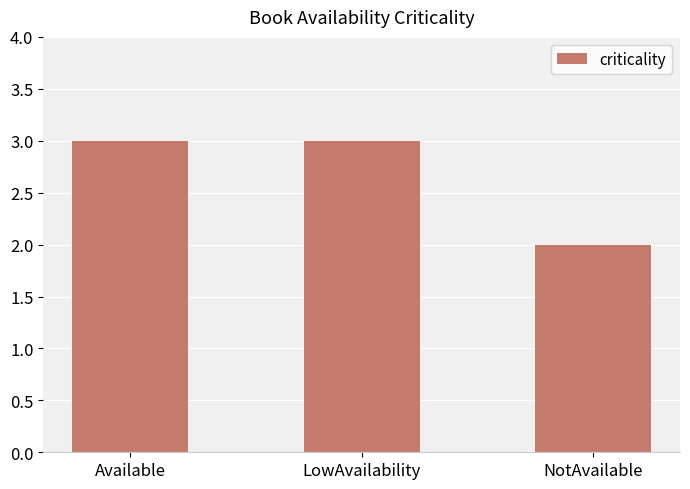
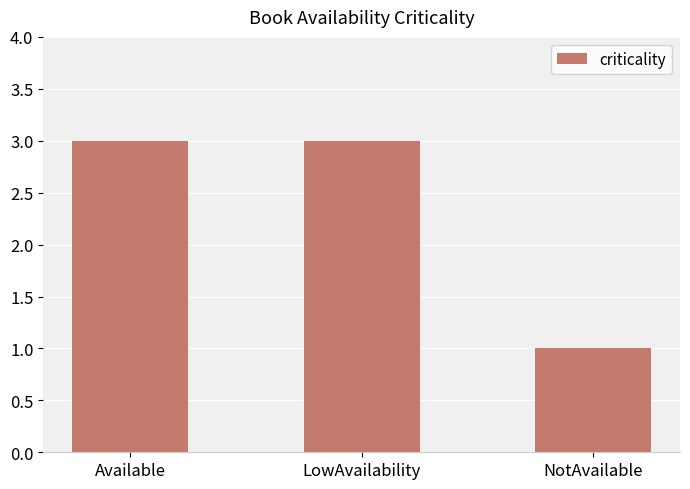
NotAvailable: 2 -> 1
